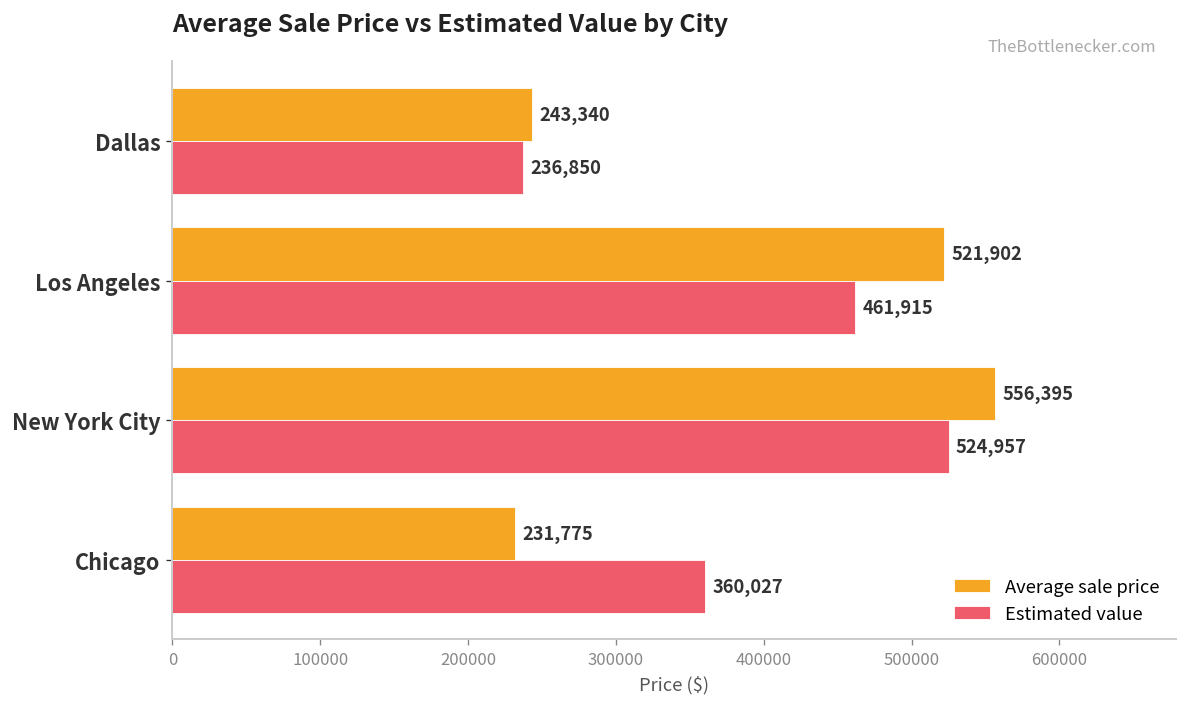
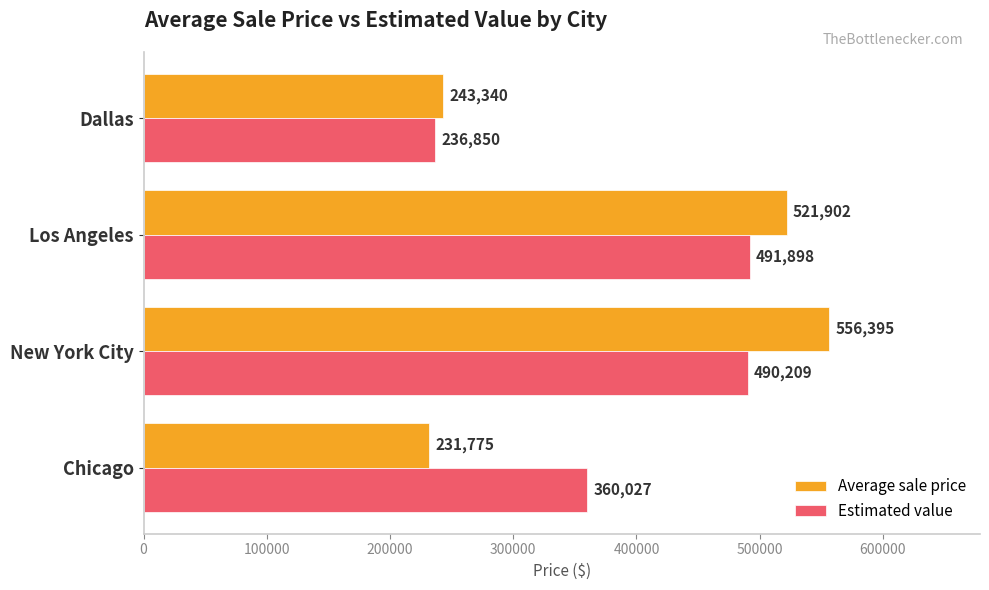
Estimated value, Los Angeles: 461,915 -> 491,898
Estimated value, New York City: 524,957 -> 490,209
